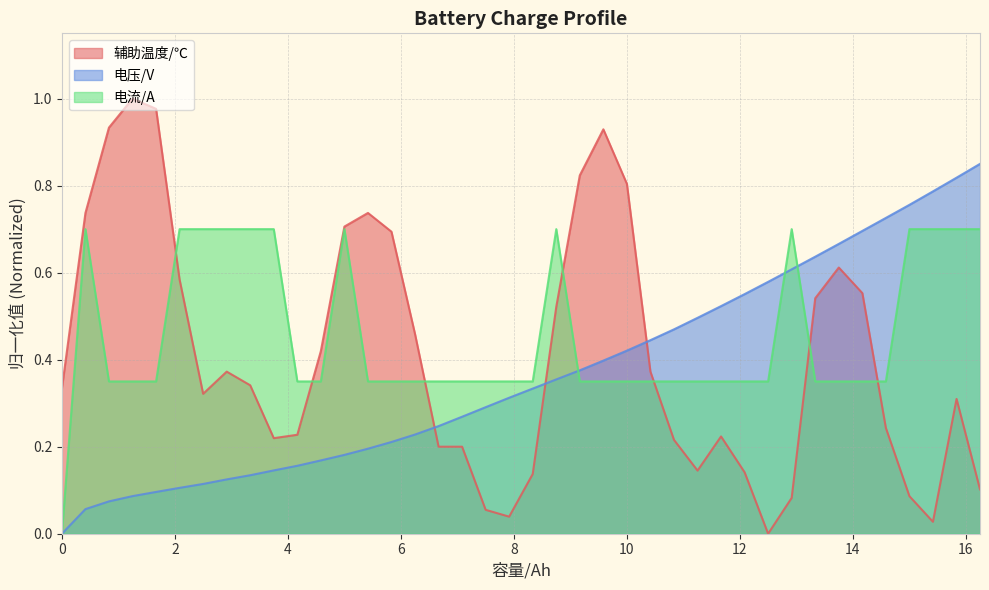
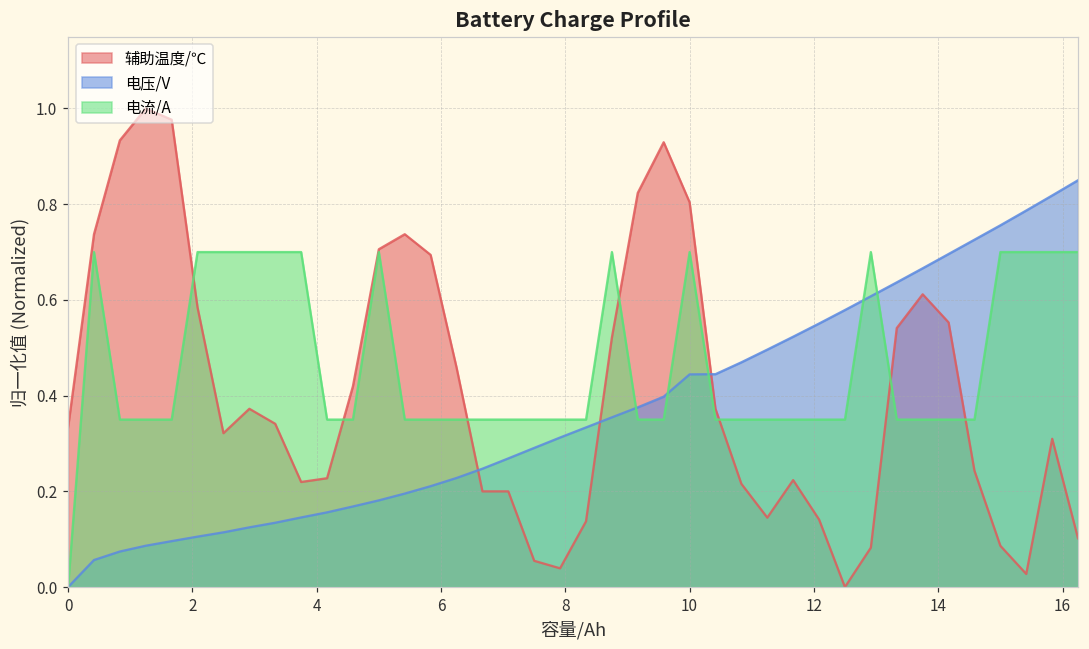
电压/V, 10: 0.42 -> 0.44
电流/A, 10: 0.35 -> 0.70
